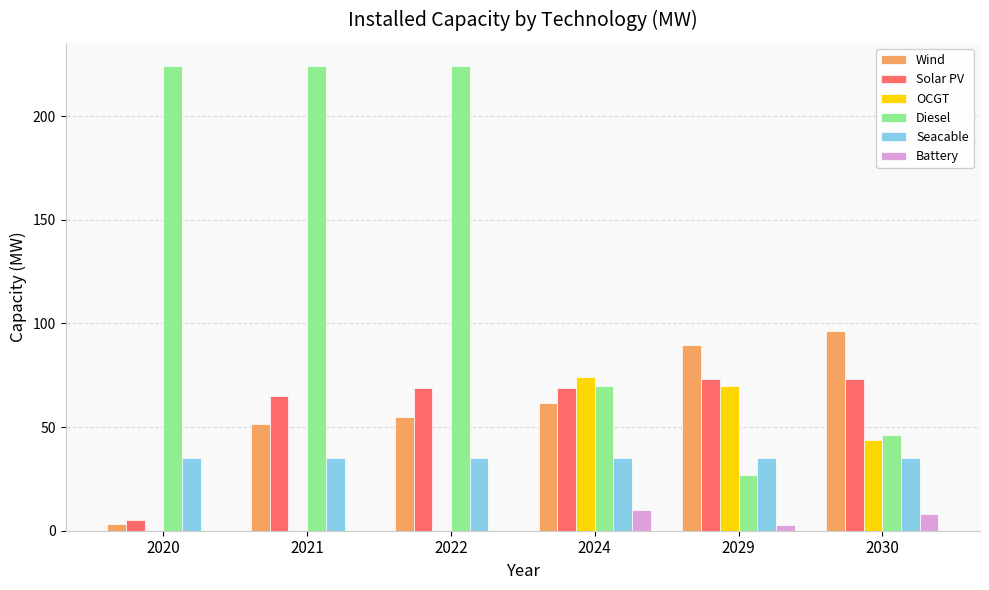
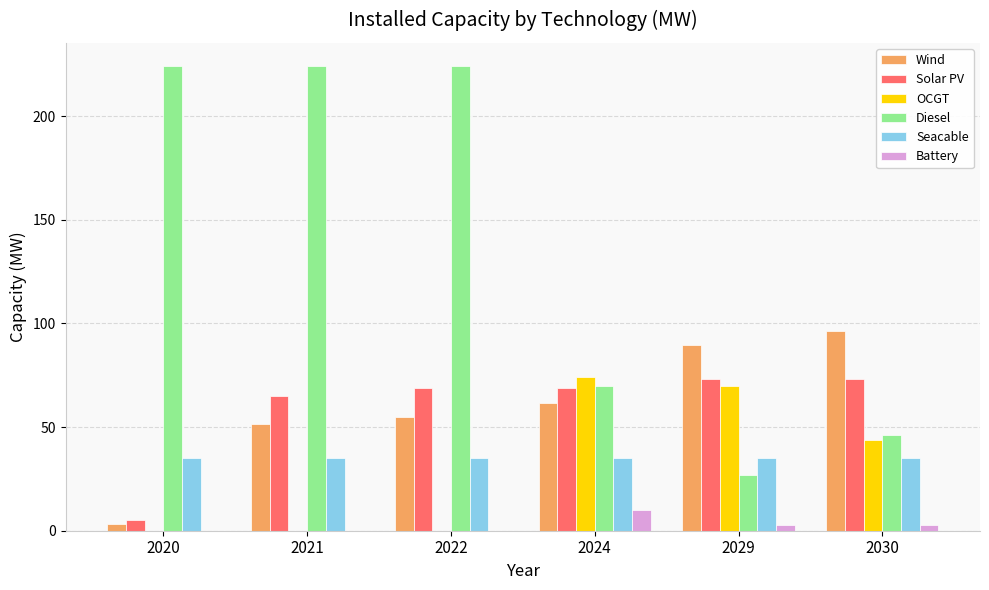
Battery, 2030: 8 -> 3
